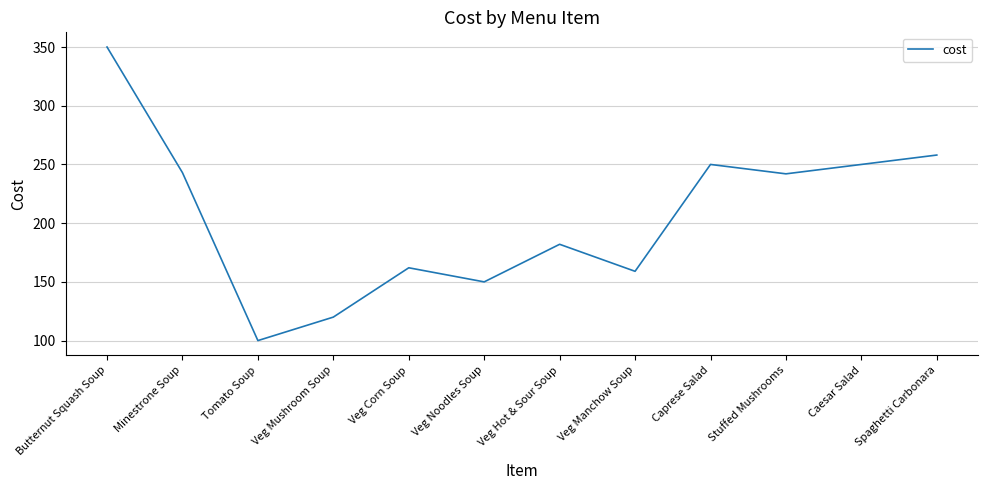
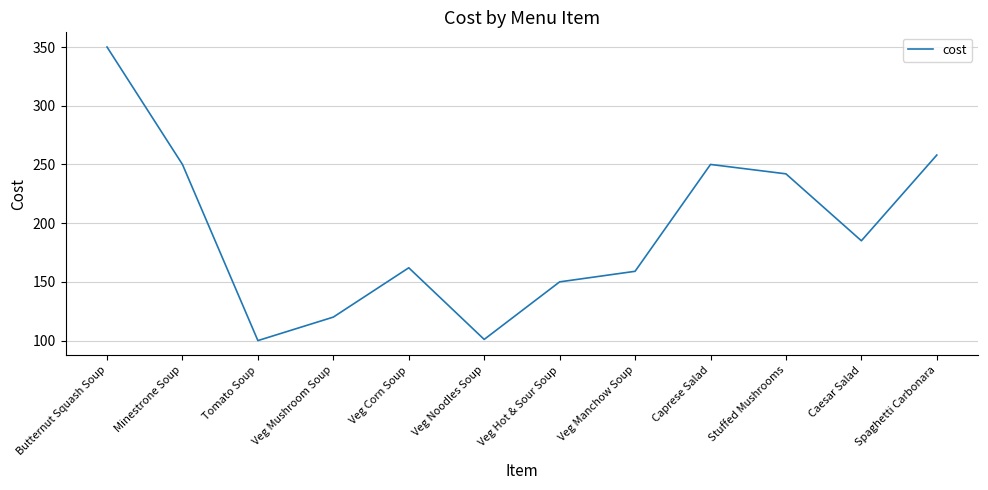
Minestrone Soup: 243 -> 250
Veg Noodles Soup: 150 -> 101
Veg Hot & Sour Soup: 182 -> 150
Caesar Salad: 250 -> 185
